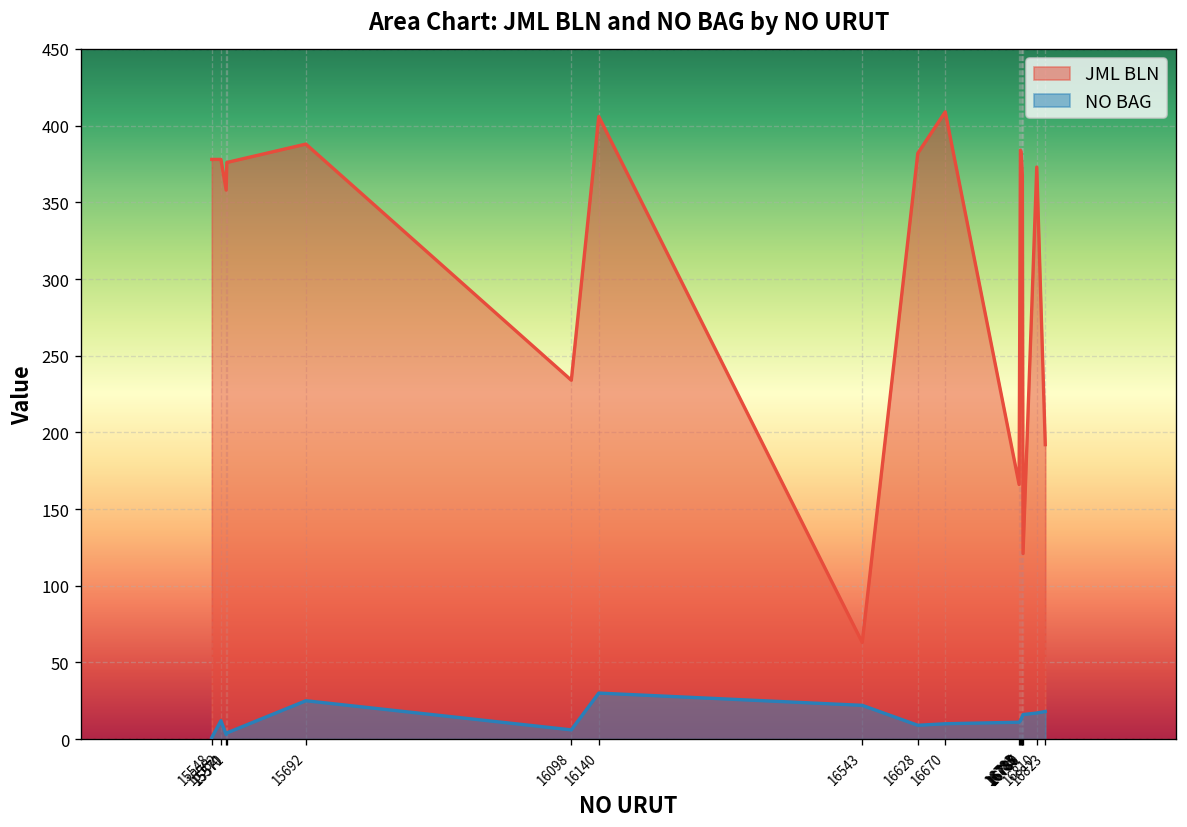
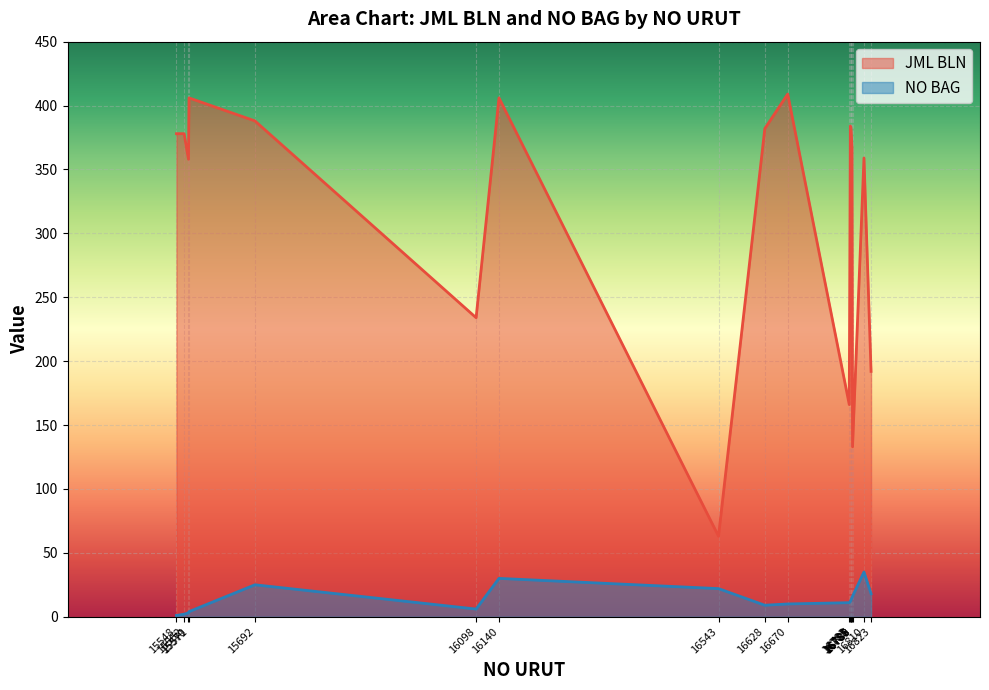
NO BAG, 15562: 12 -> 2
JML BLN, 15571: 376 -> 406
JML BLN, 16789: 121 -> 133
JML BLN, 16810: 373 -> 359
NO BAG, 16810: 17 -> 35
